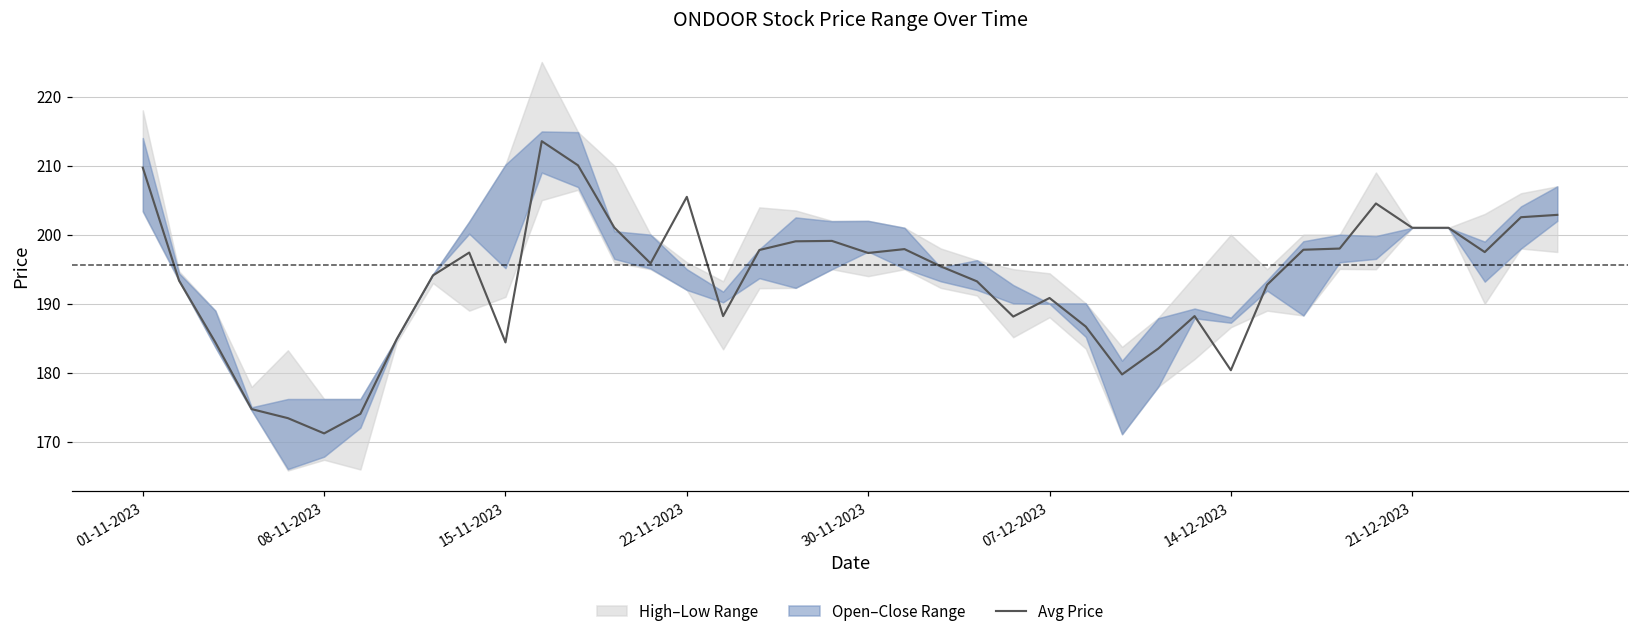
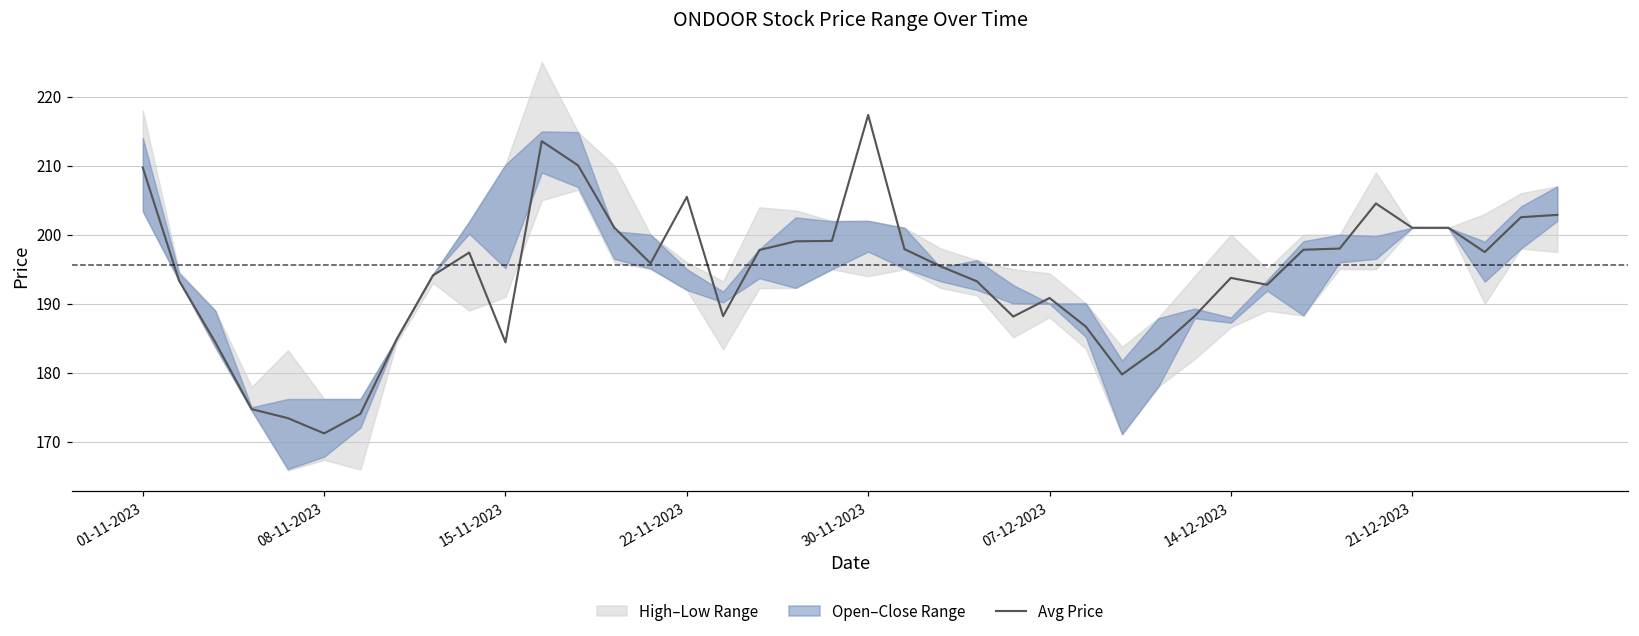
Avg Price, 30-11-2023: 197 -> 217
Avg Price, 14-12-2023: 180 -> 194
